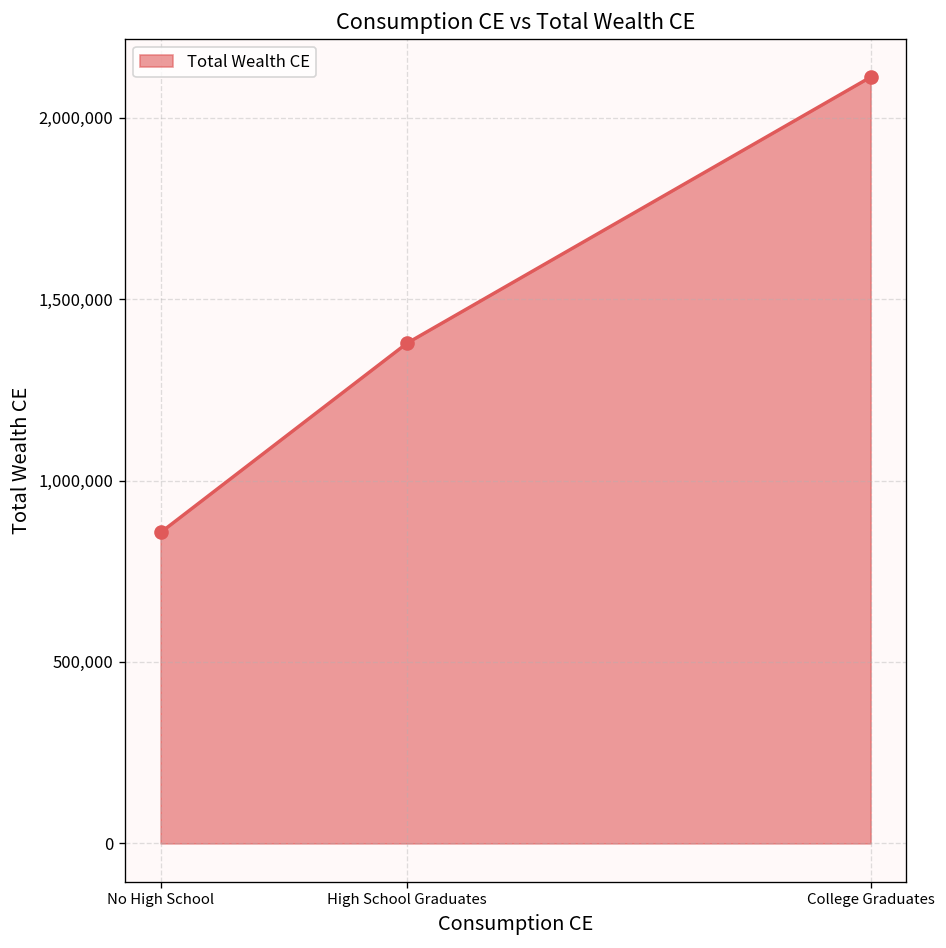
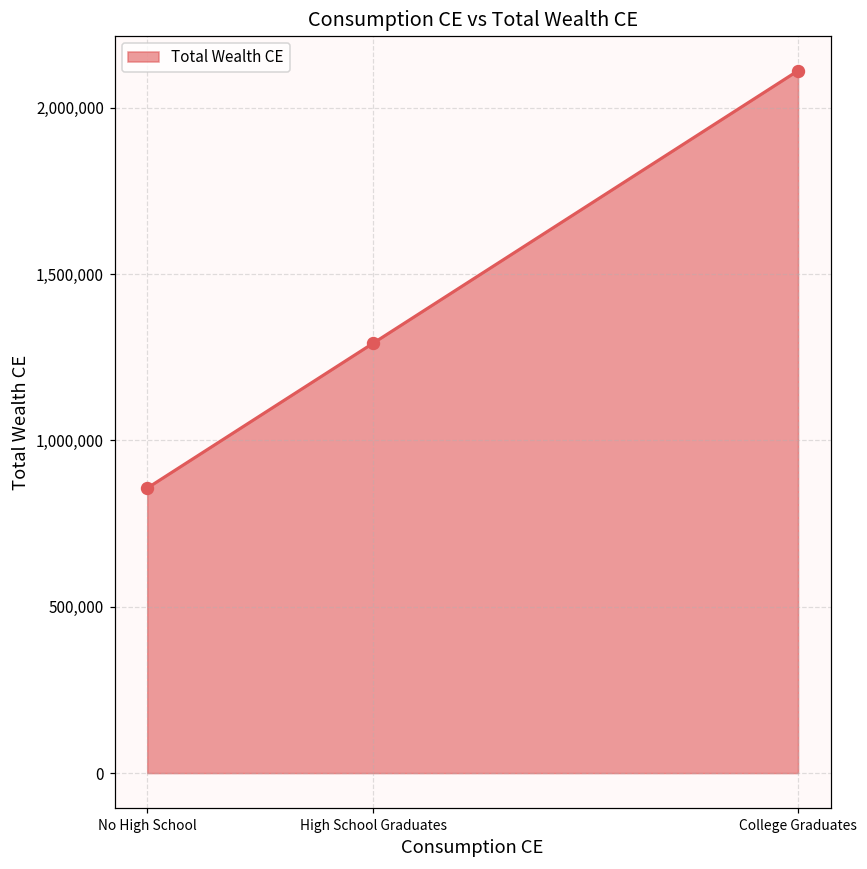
High School Graduates: 1,380,000 -> 1,290,000
